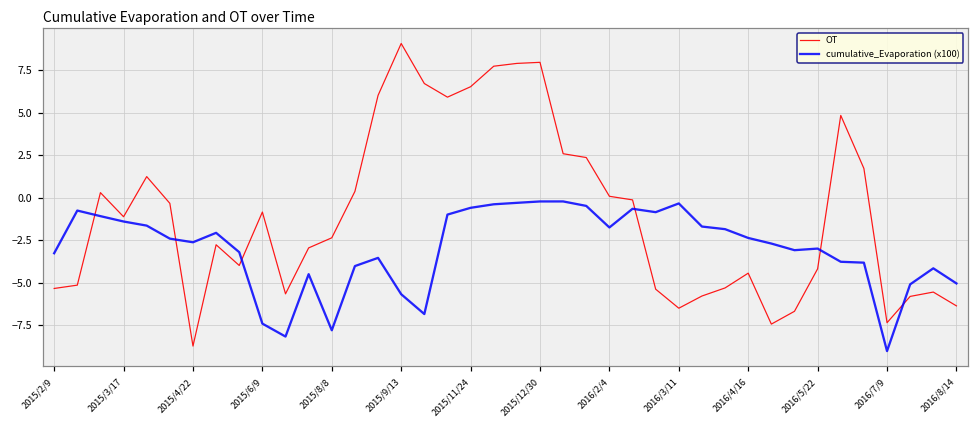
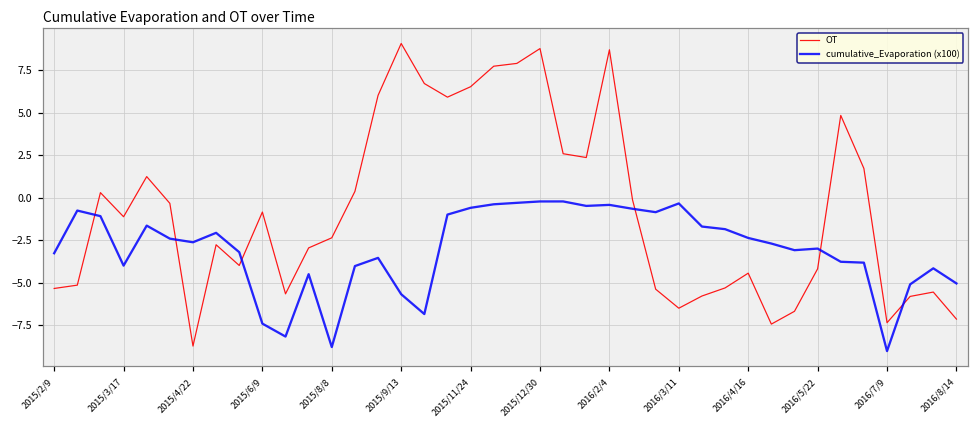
cumulative_Evaporation (x100), 2015/3/17: -1.4 -> -4.0
cumulative_Evaporation (x100), 2015/8/8: -7.8 -> -8.8
OT, 2015/12/30: 8.0 -> 8.8
OT, 2016/2/4: 0.1 -> 8.7
cumulative_Evaporation (x100), 2016/2/4: -1.8 -> -0.4
OT, 2016/8/14: -6.4 -> -7.1
